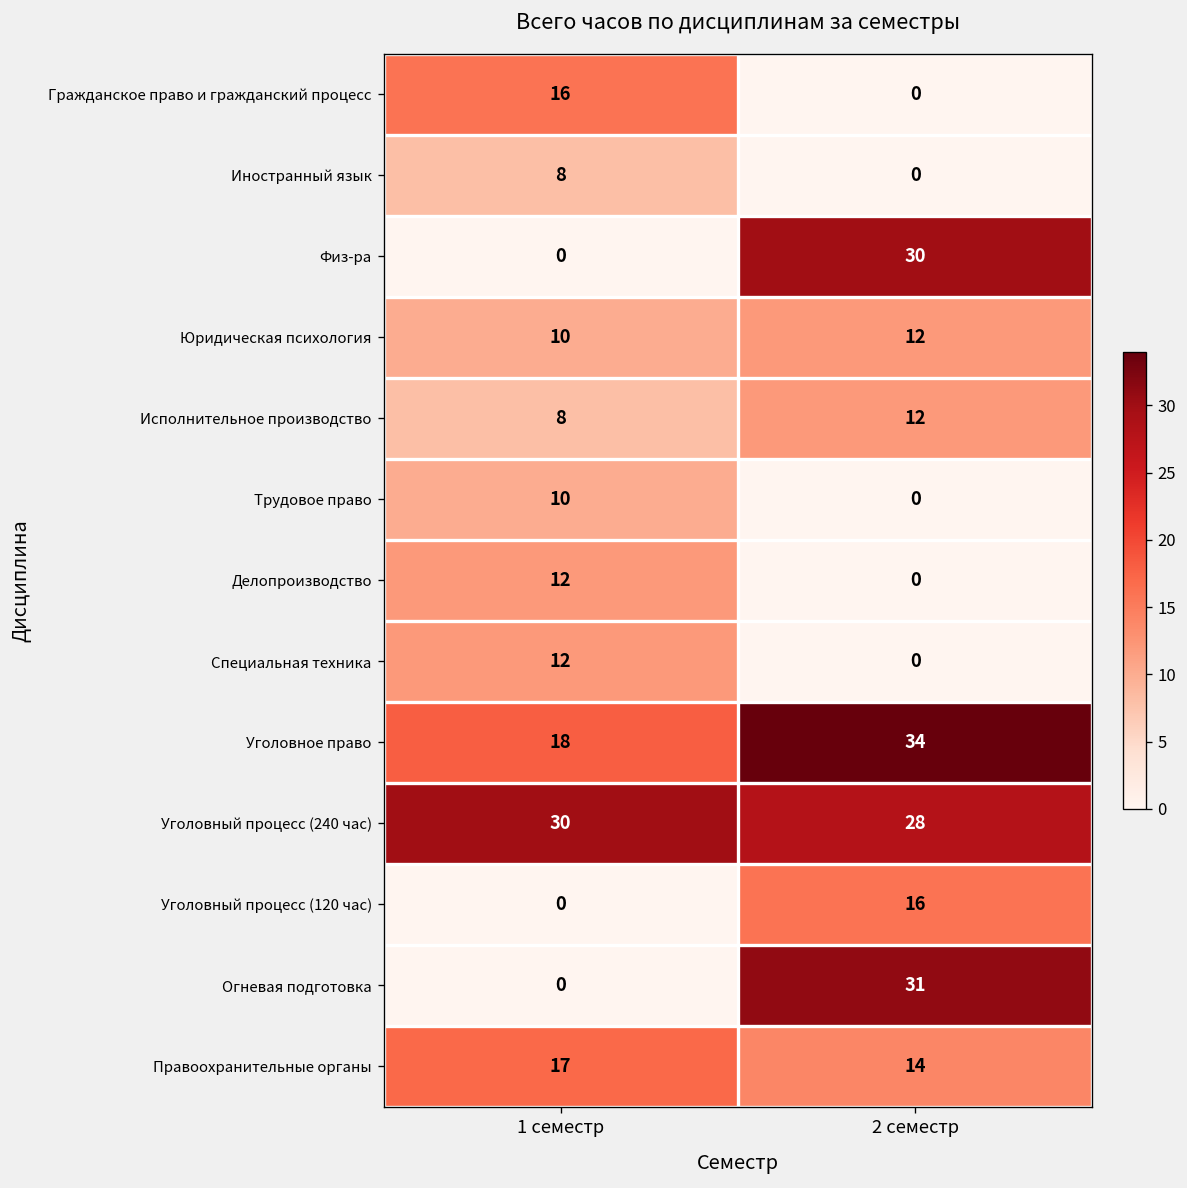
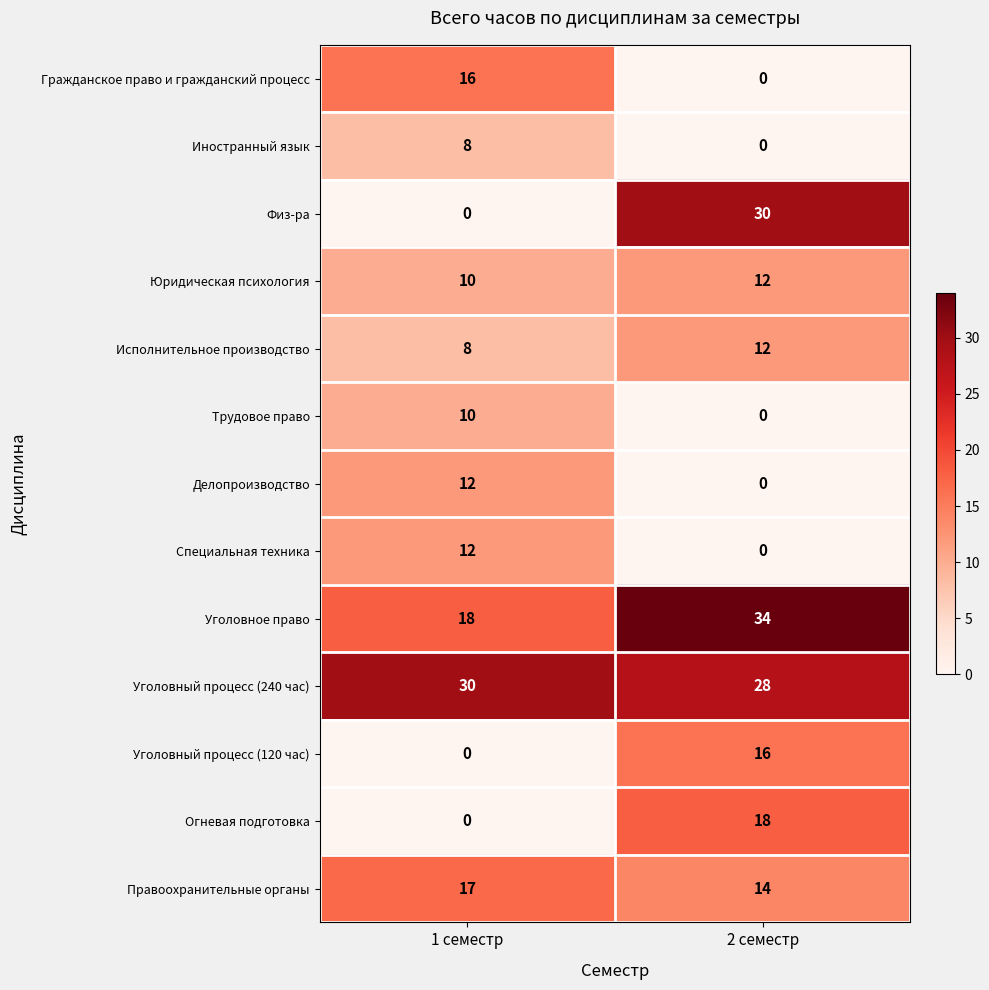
Огневая подготовка, 2 семестр: 31 -> 18
